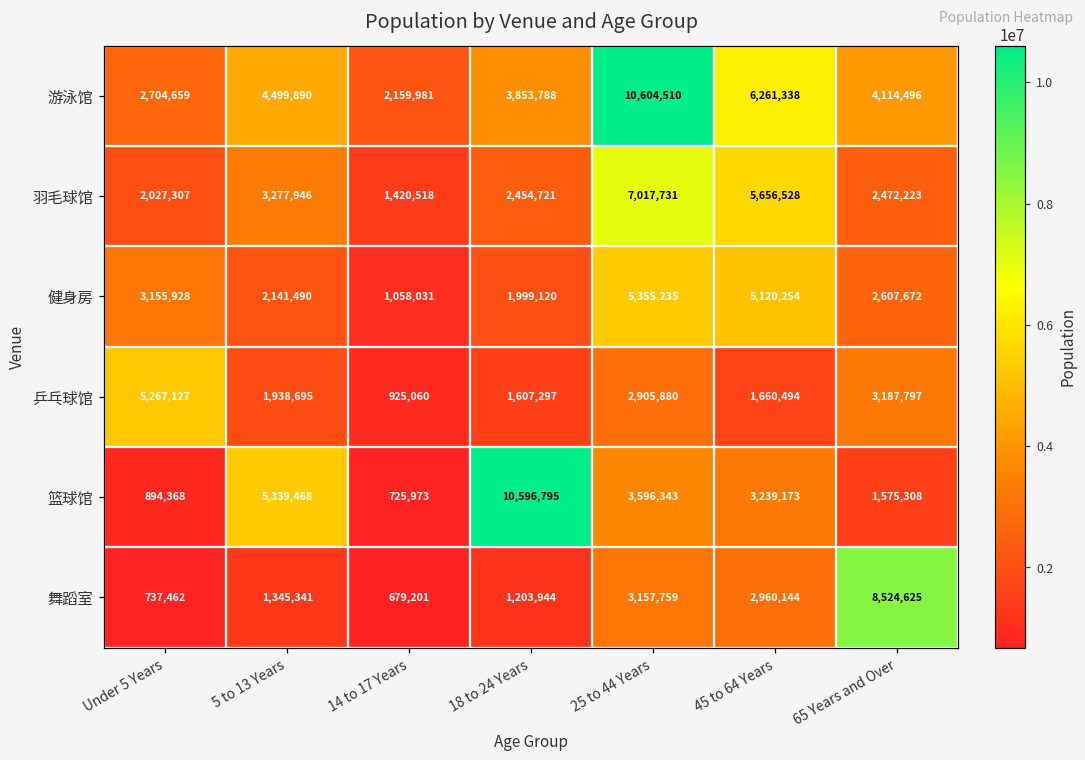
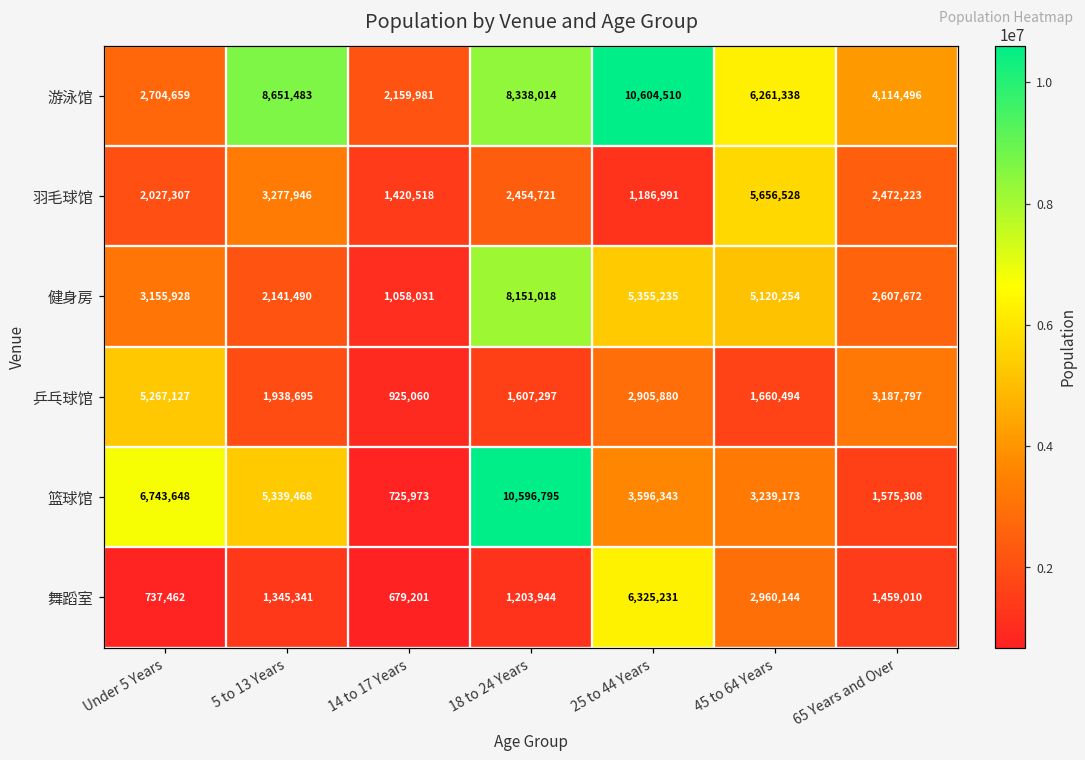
游泳馆, 5 to 13 Years: 4,499,890 -> 8,651,483
游泳馆, 18 to 24 Years: 3,853,788 -> 8,338,014
羽毛球馆, 25 to 44 Years: 7,017,731 -> 1,186,991
健身房, 18 to 24 Years: 1,999,120 -> 8,151,018
篮球馆, Under 5 Years: 894,368 -> 6,743,648
舞蹈室, 25 to 44 Years: 3,157,759 -> 6,325,231
舞蹈室, 65 Years and Over: 8,524,625 -> 1,459,010
